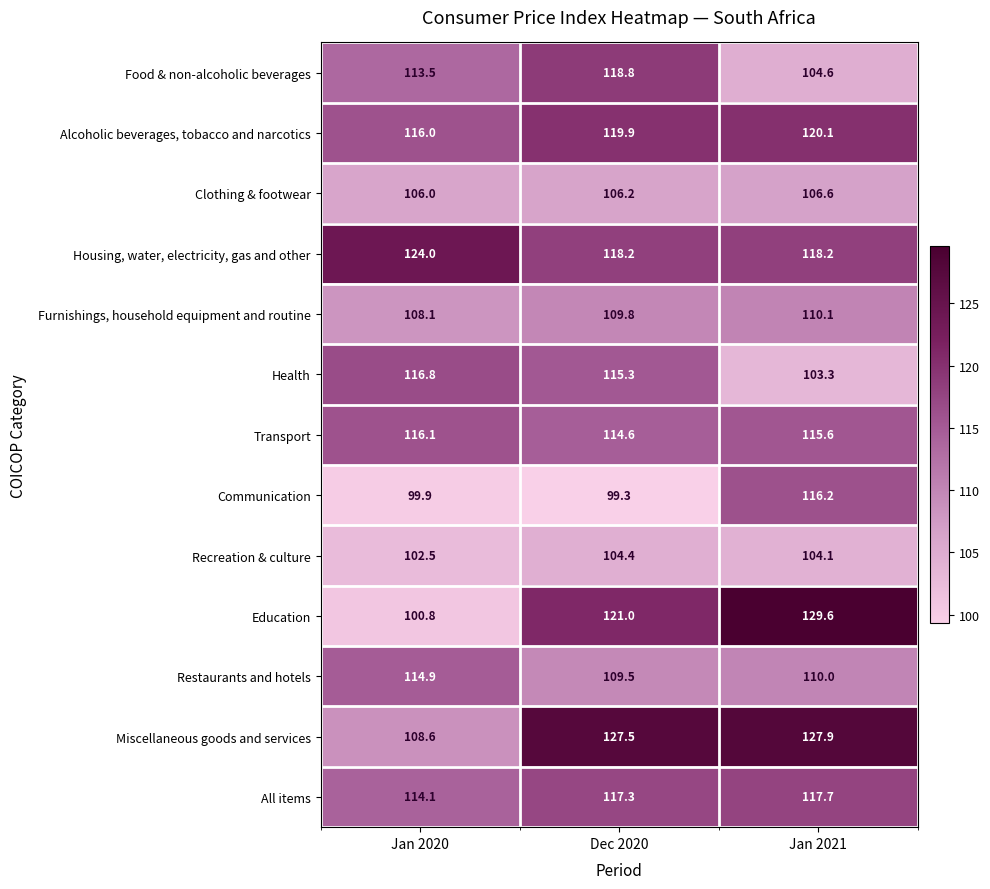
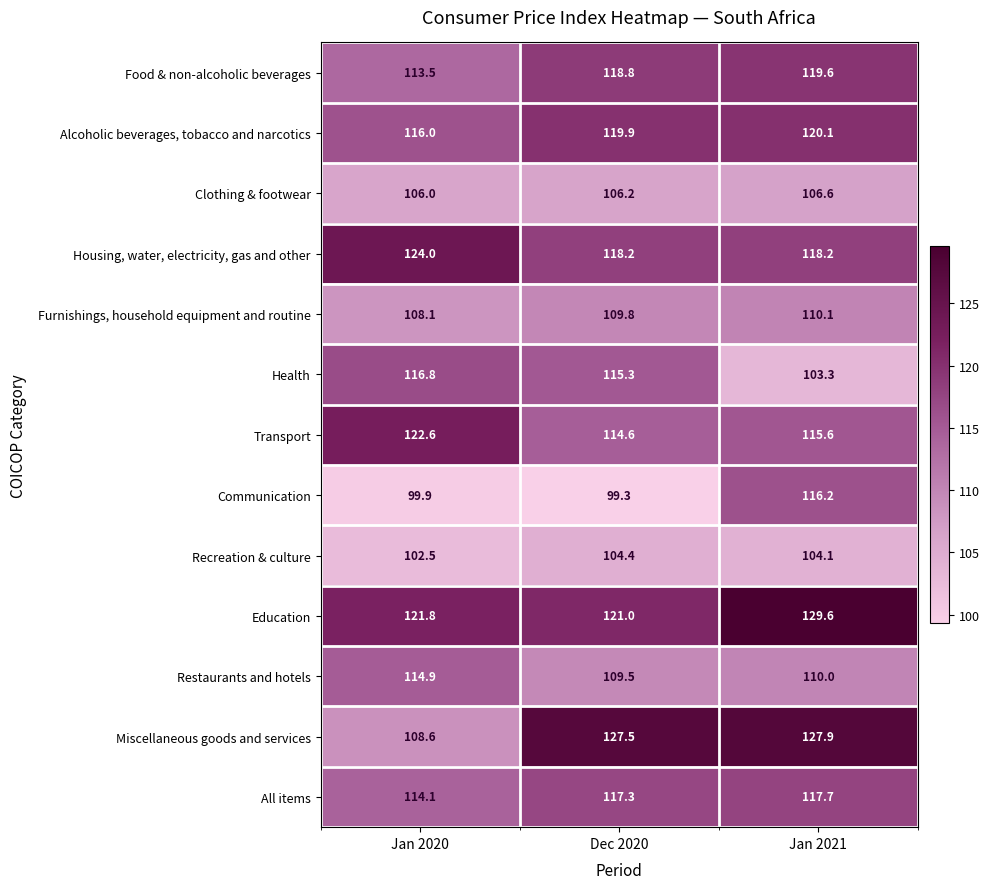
Food & non-alcoholic beverages, Jan 2021: 104.6 -> 119.6
Transport, Jan 2020: 116.1 -> 122.6
Education, Jan 2020: 100.8 -> 121.8
